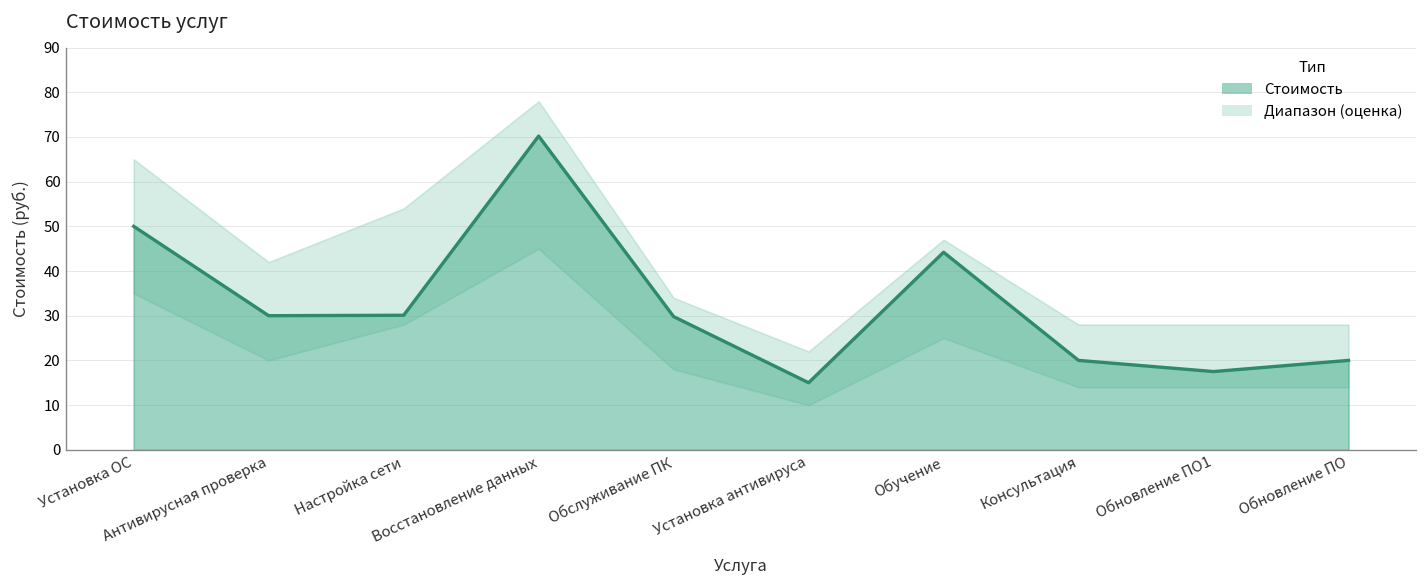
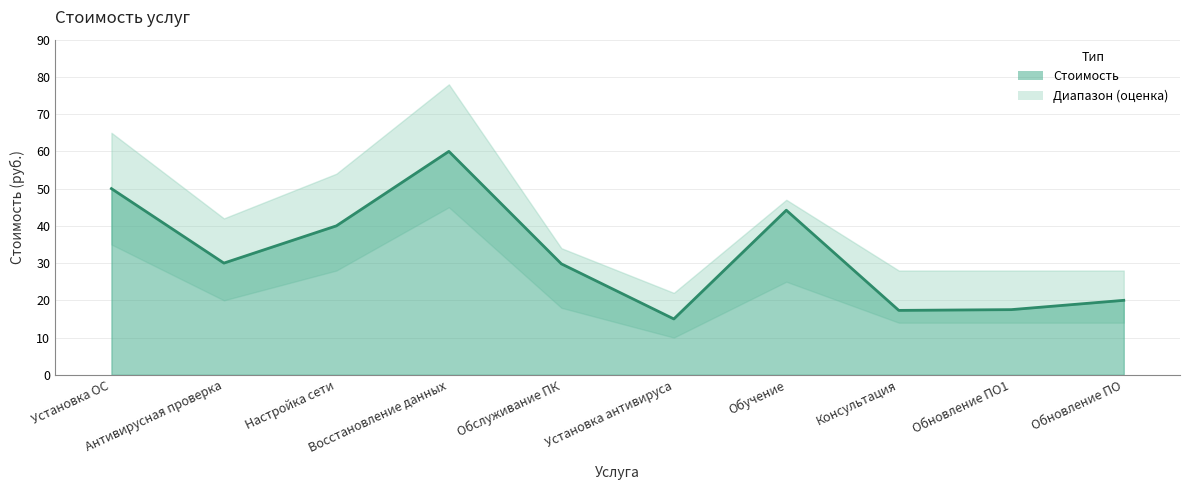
Стоимость, Настройка сети: 30 -> 40
Стоимость, Восстановление данных: 70 -> 60
Стоимость, Консультация: 20 -> 17
